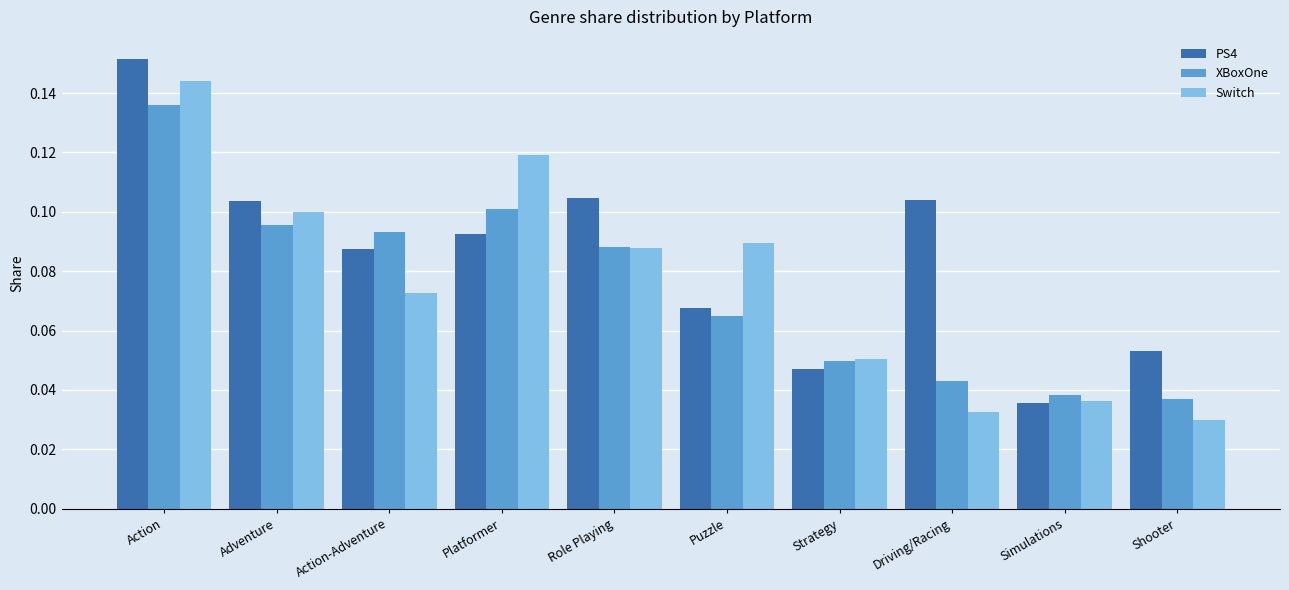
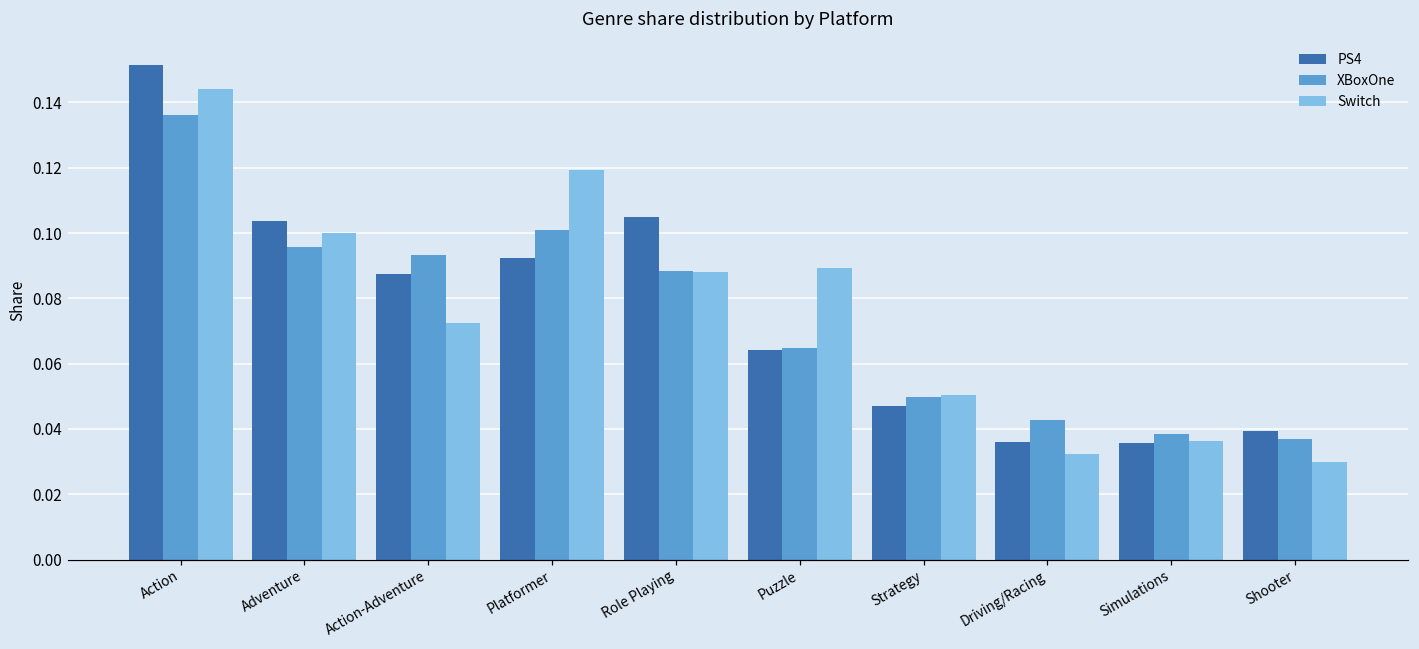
PS4, Puzzle: 0.068 -> 0.064
PS4, Driving/Racing: 0.104 -> 0.036
PS4, Shooter: 0.053 -> 0.039
